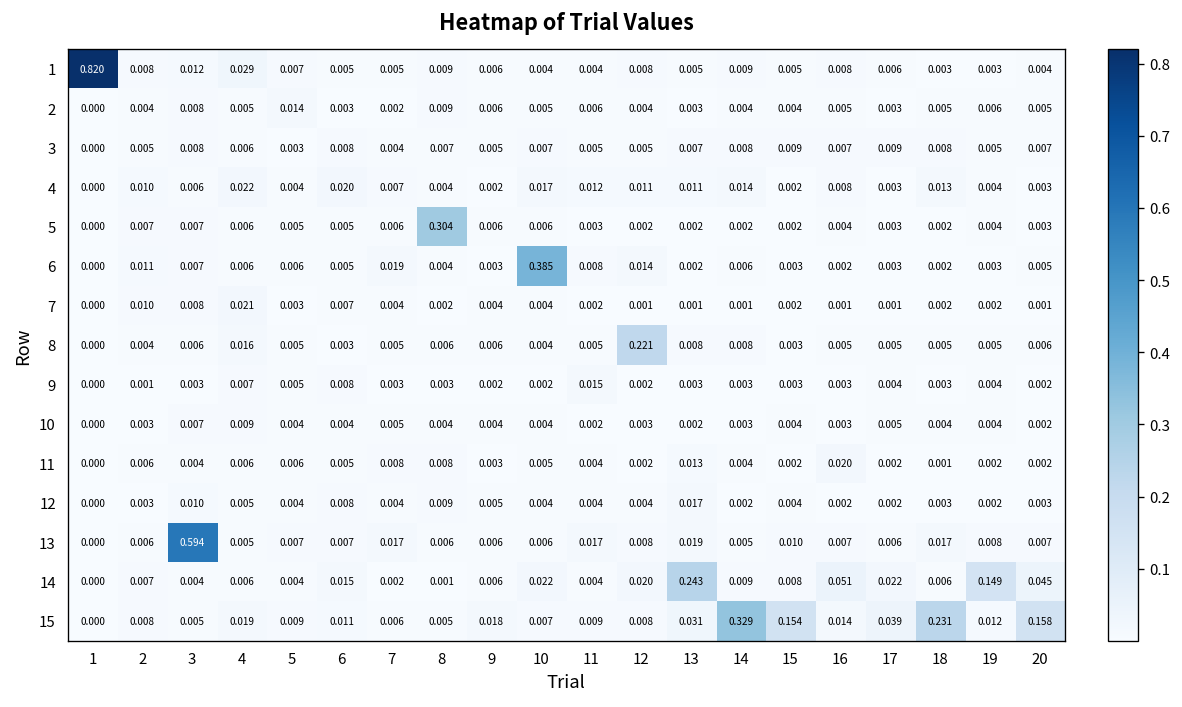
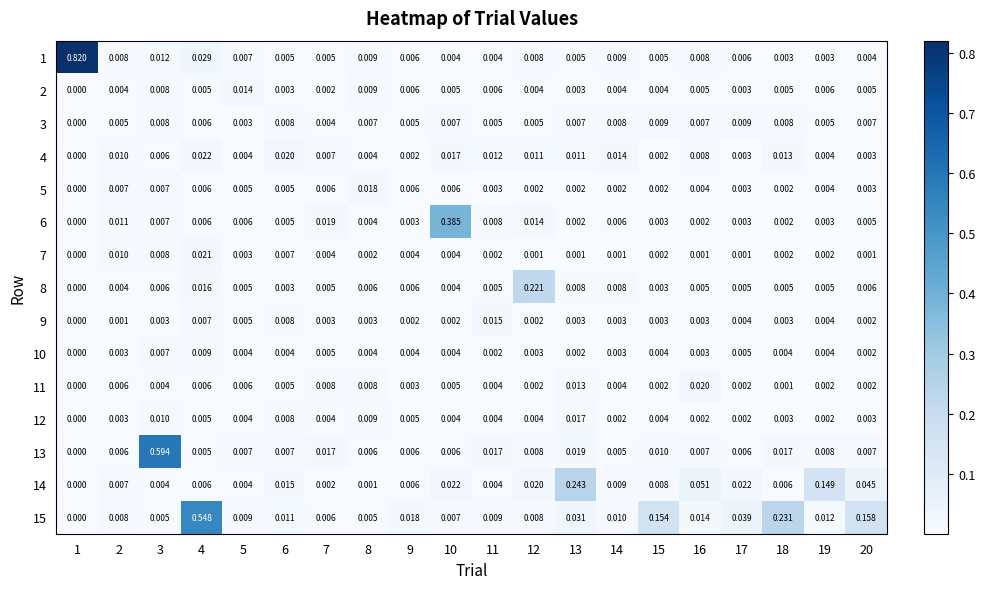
5, 8: 0.304 -> 0.018
15, 4: 0.019 -> 0.548
15, 14: 0.329 -> 0.010
